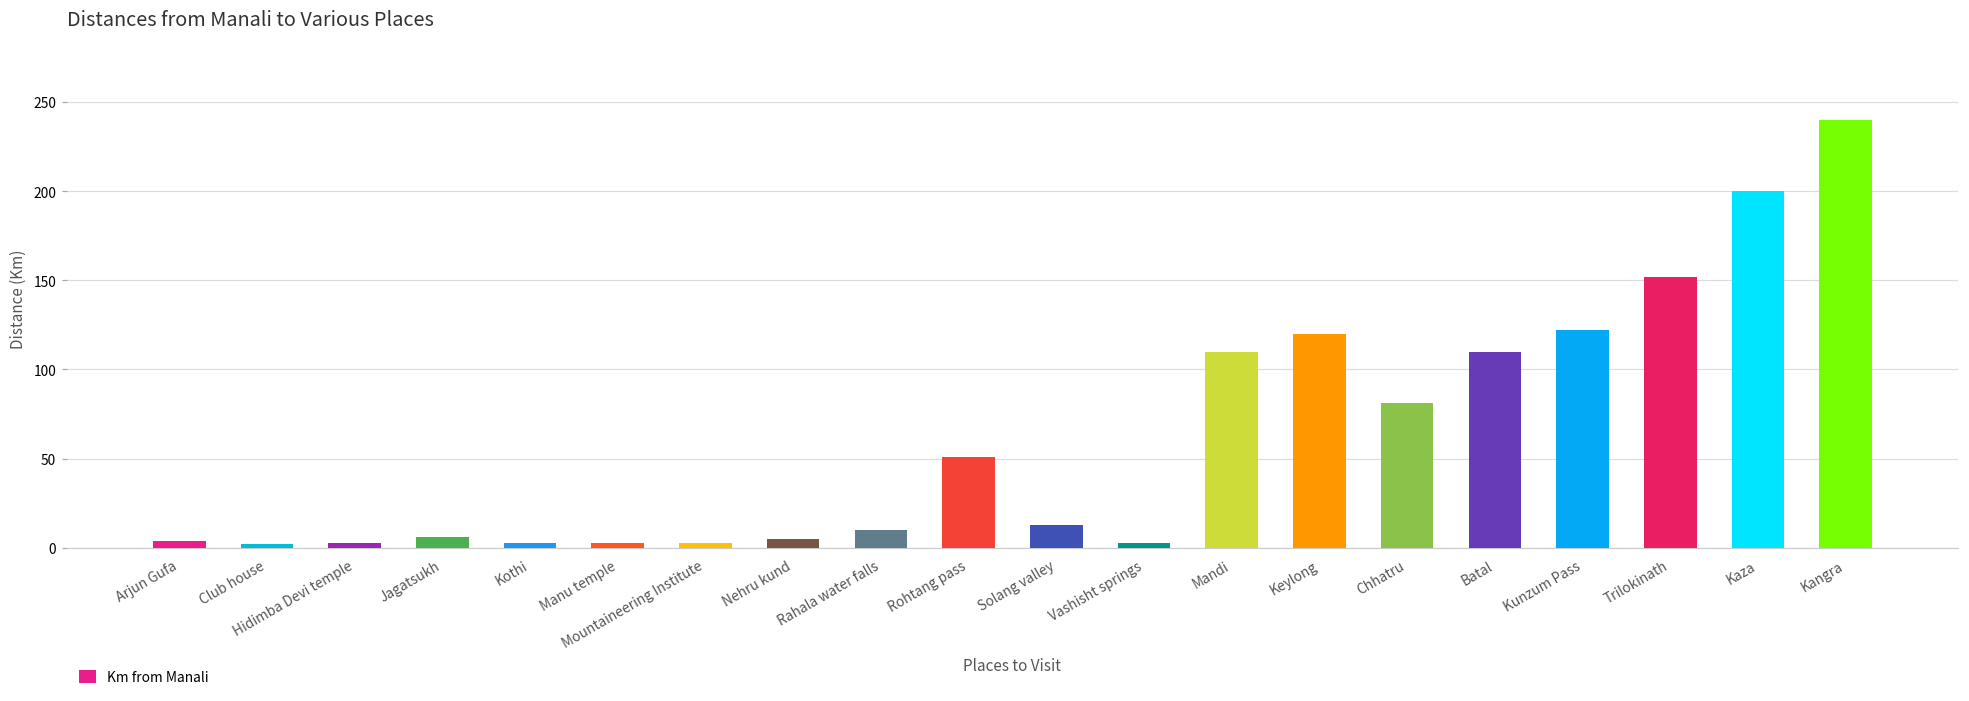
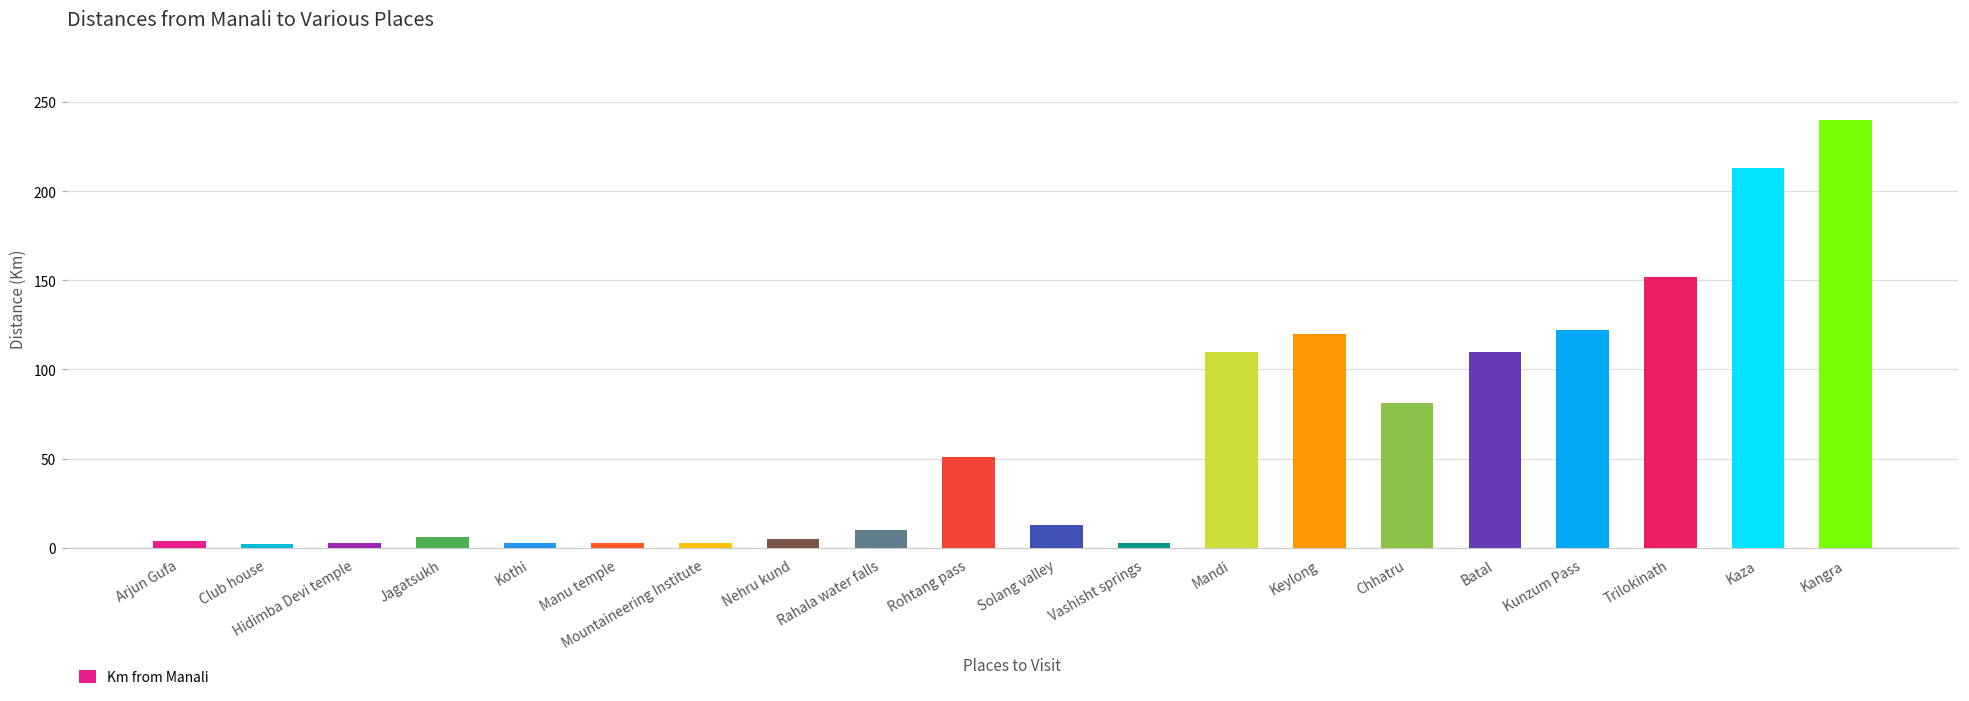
Kaza: 200 -> 213
